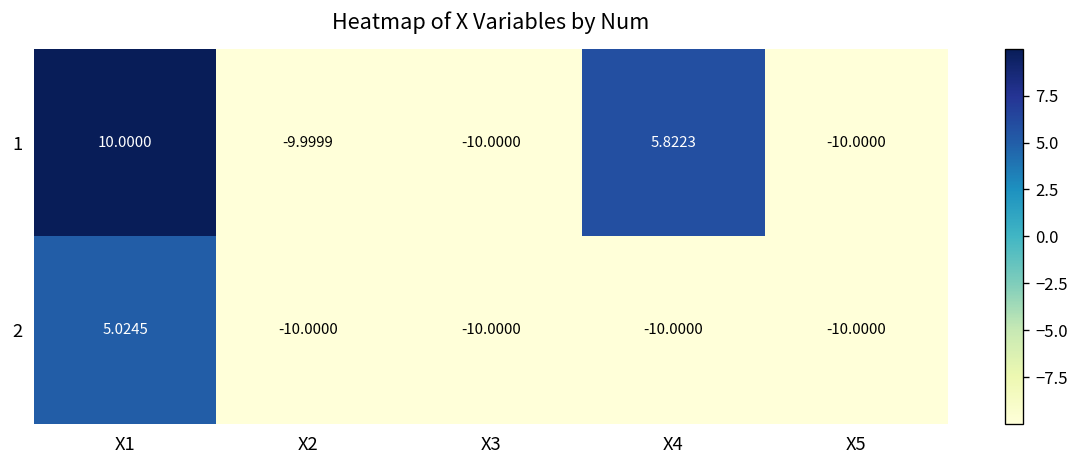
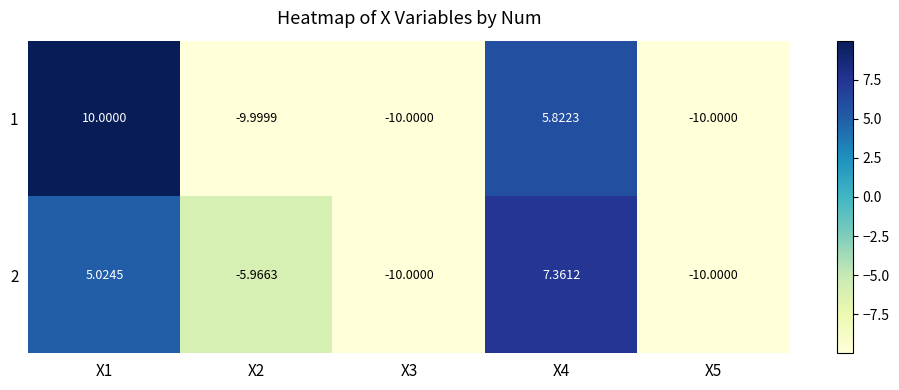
2, X2: -10.0000 -> -5.9663
2, X4: -10.0000 -> 7.3612
